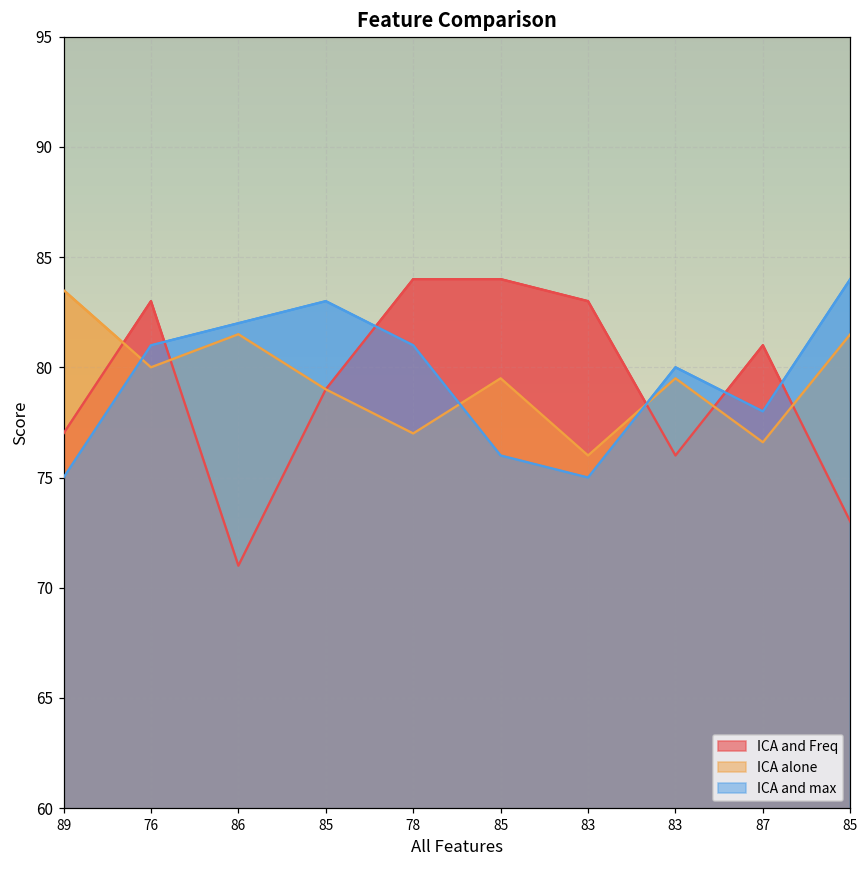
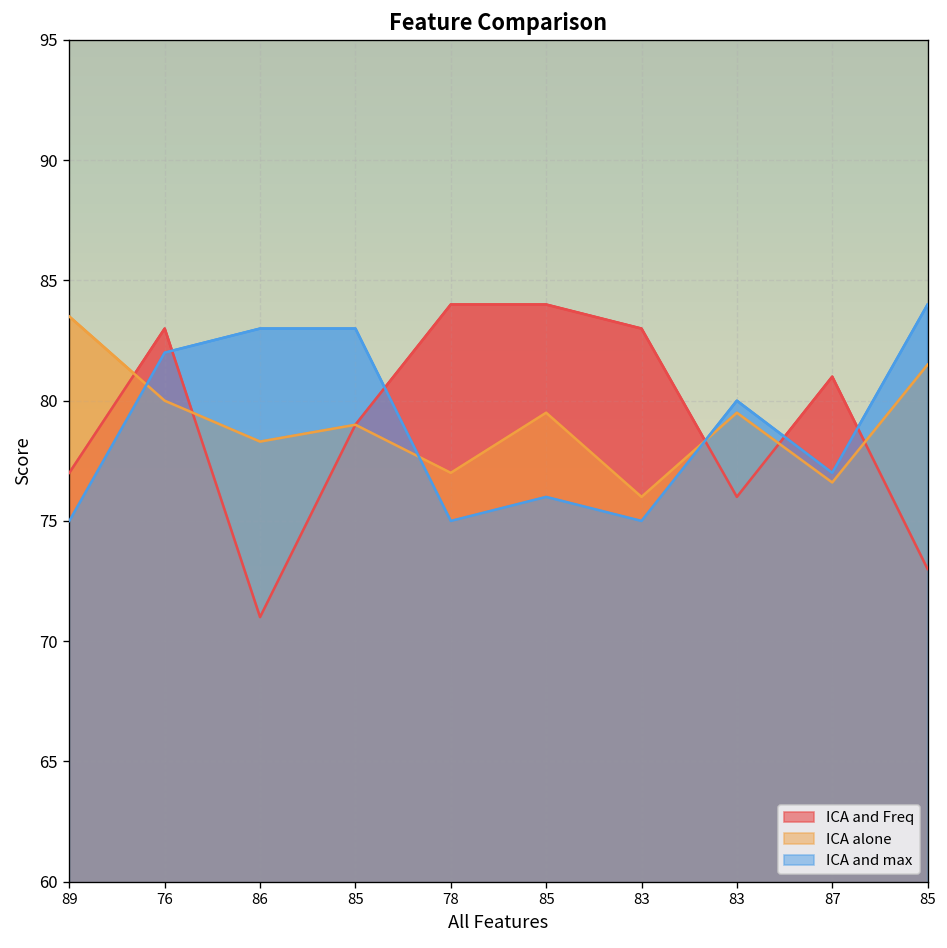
ICA and max, 76: 81 -> 82
ICA alone, 86: 81.5 -> 78.3
ICA and max, 86: 82 -> 83
ICA and max, 78: 81 -> 75
ICA and max, 87: 78 -> 77
